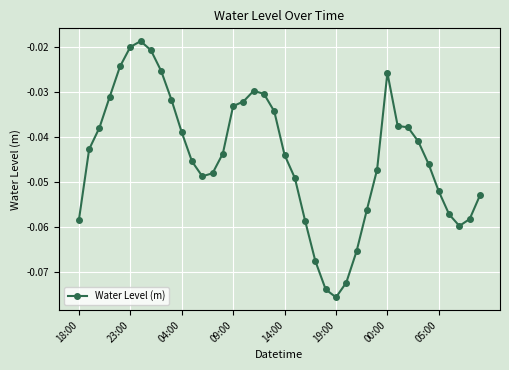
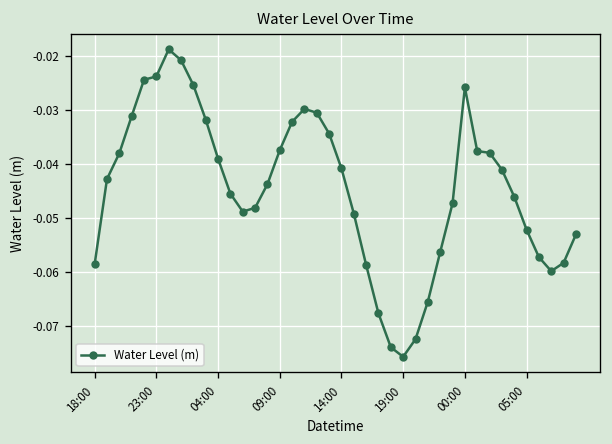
23:00: -0.020 -> -0.024
09:00: -0.033 -> -0.037
14:00: -0.044 -> -0.041
